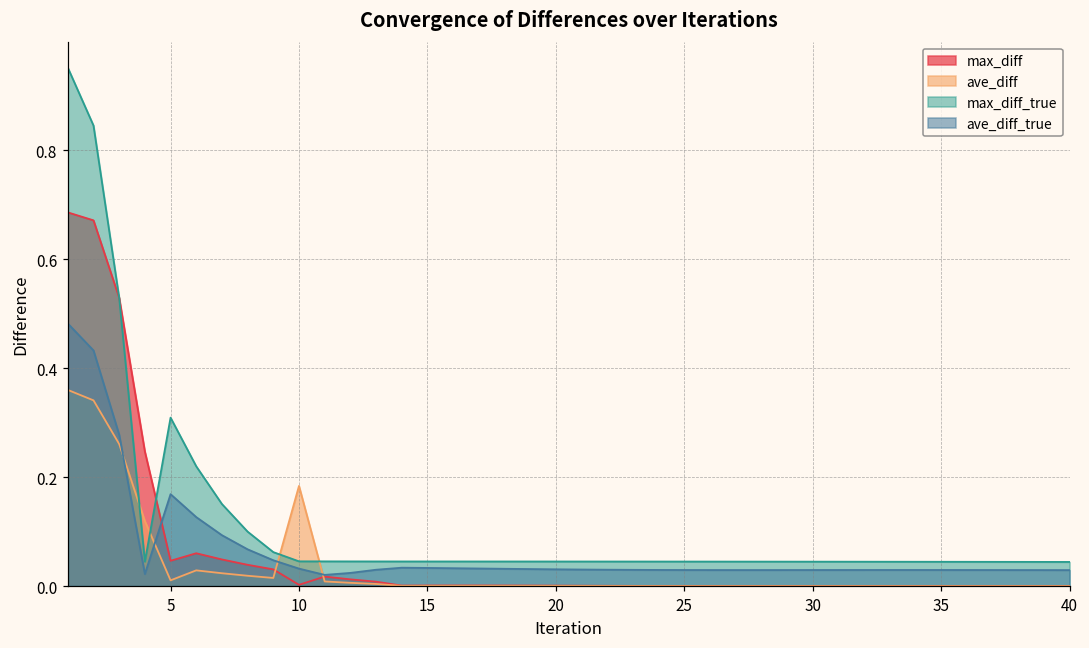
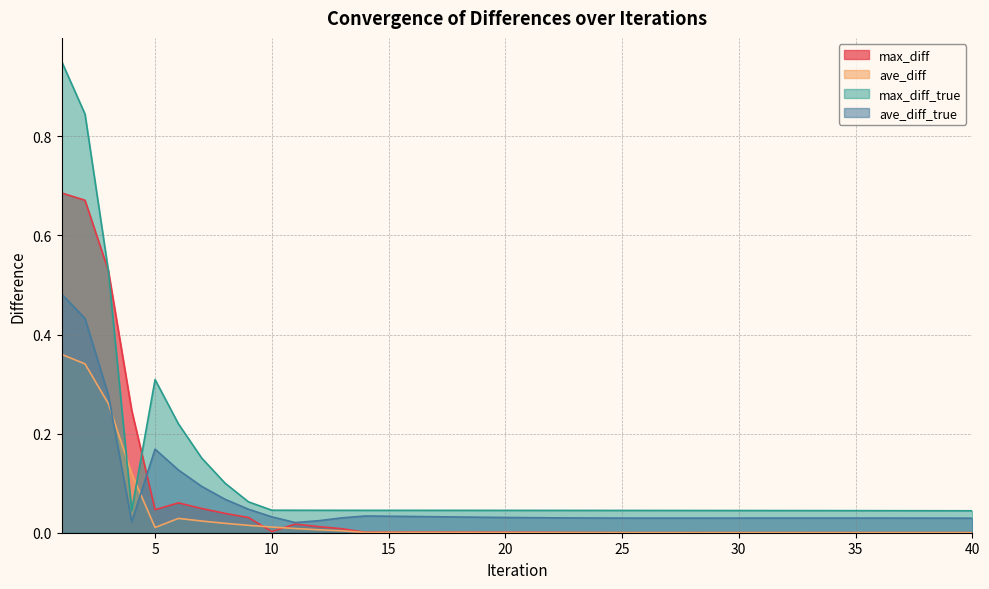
ave_diff, 10: 0.18 -> 0.01
